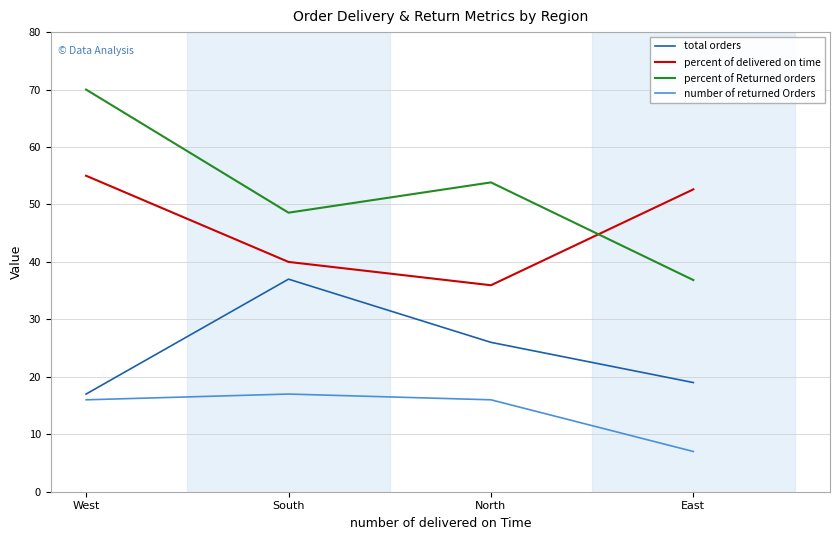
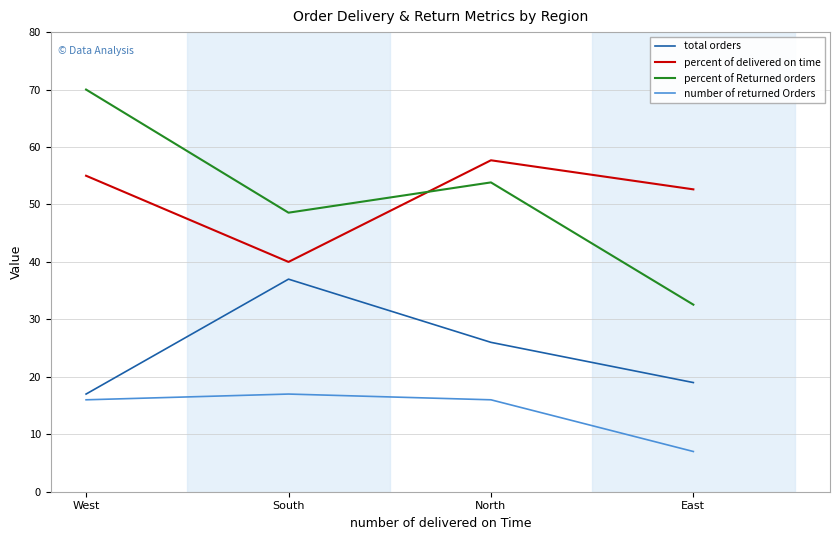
percent of delivered on time, North: 36 -> 58
percent of Returned orders, East: 37 -> 33
